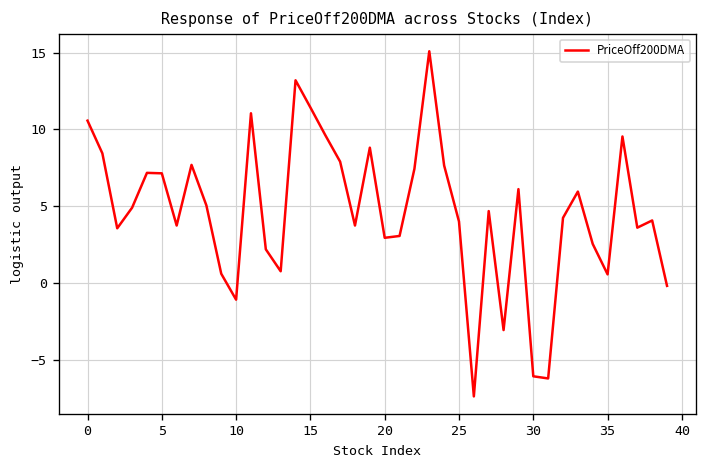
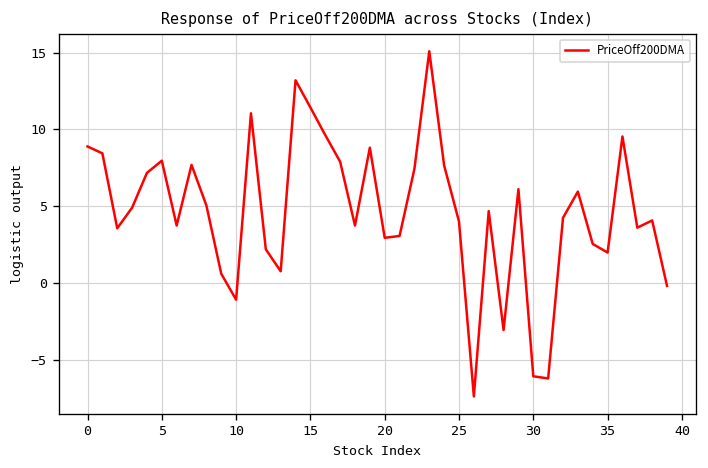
0: 10.6 -> 8.9
5: 7.1 -> 8.0
35: 0.6 -> 2.0
